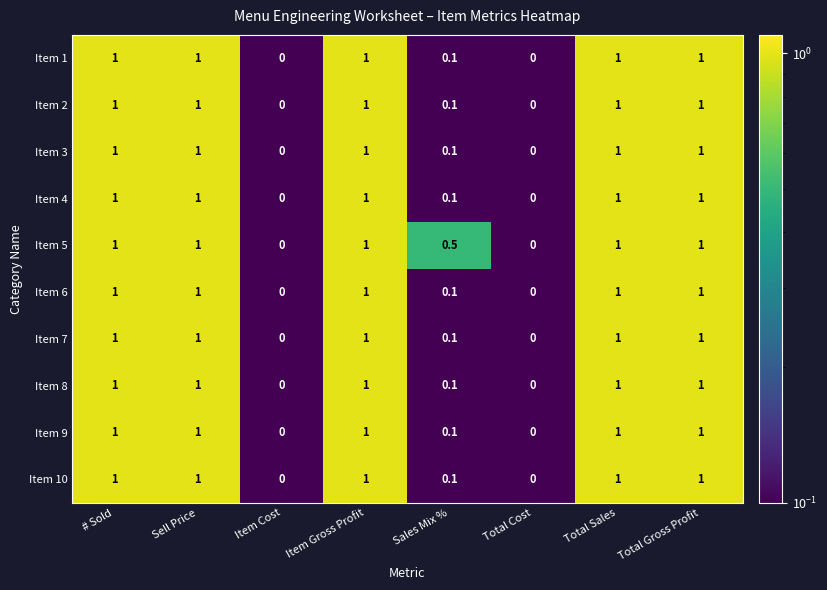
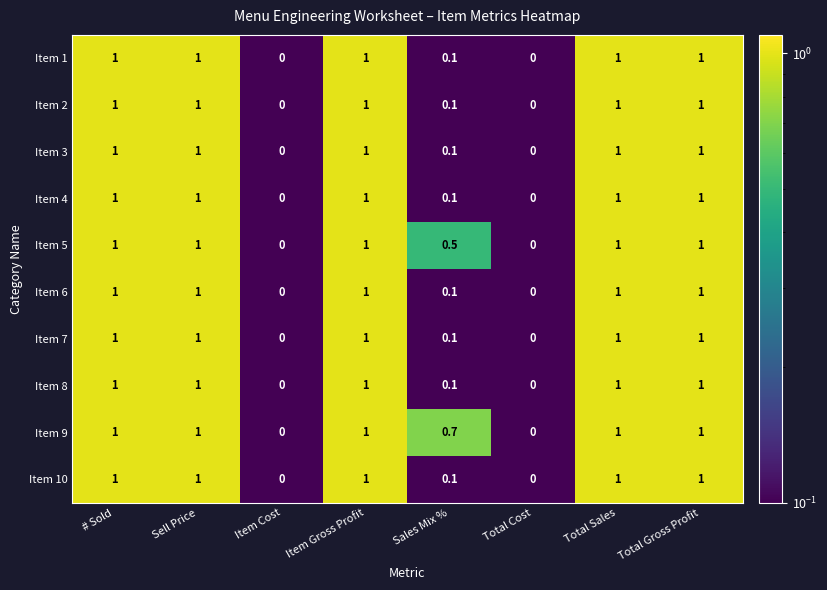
Item 9, Sales Mix %: 0.1 -> 0.7
